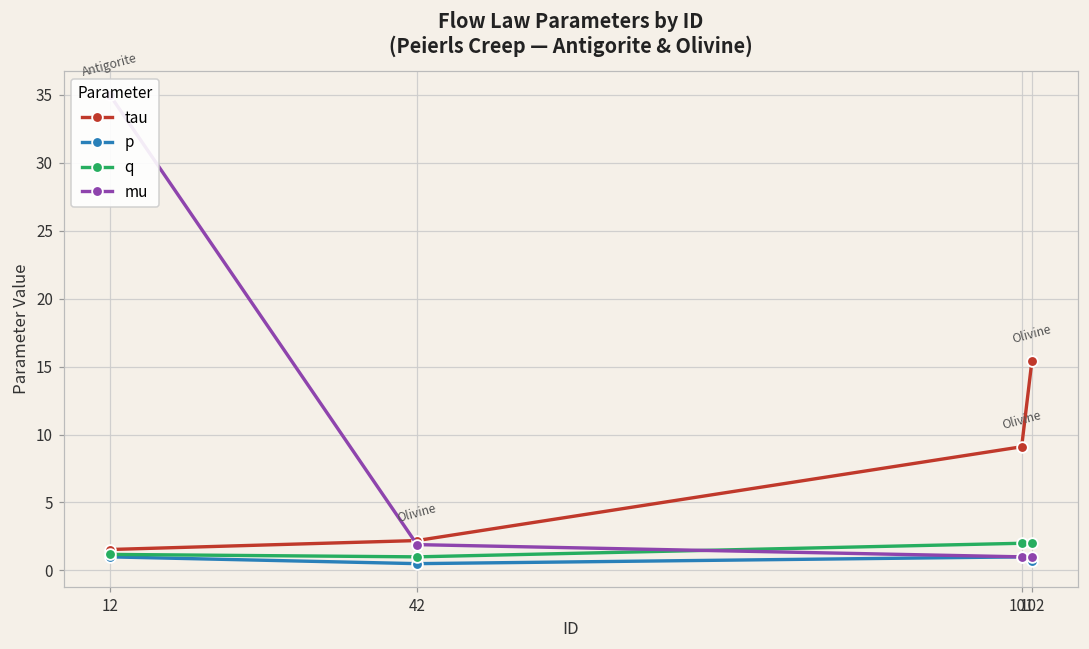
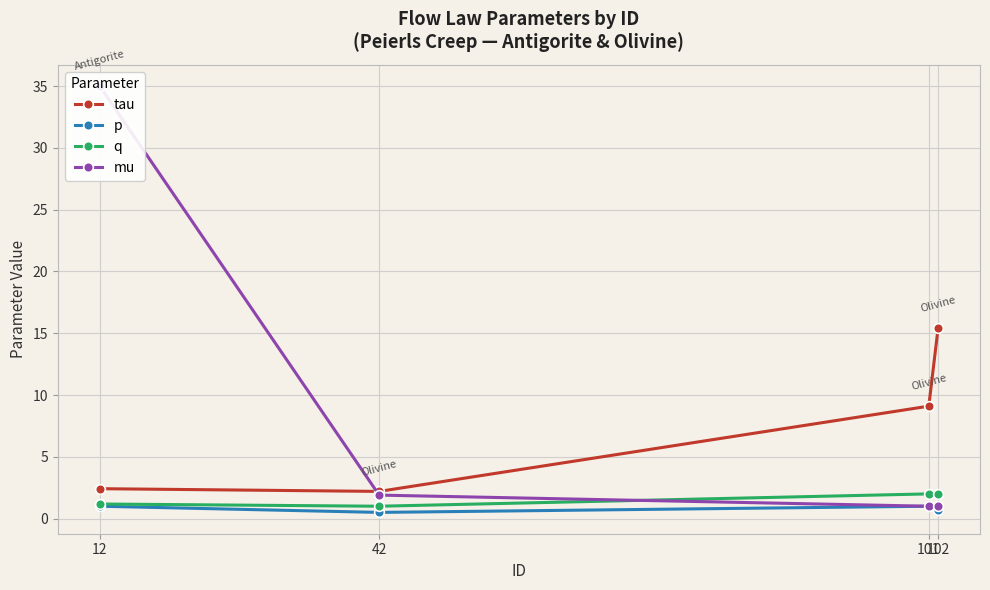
tau, 12: 1.5 -> 2.4
